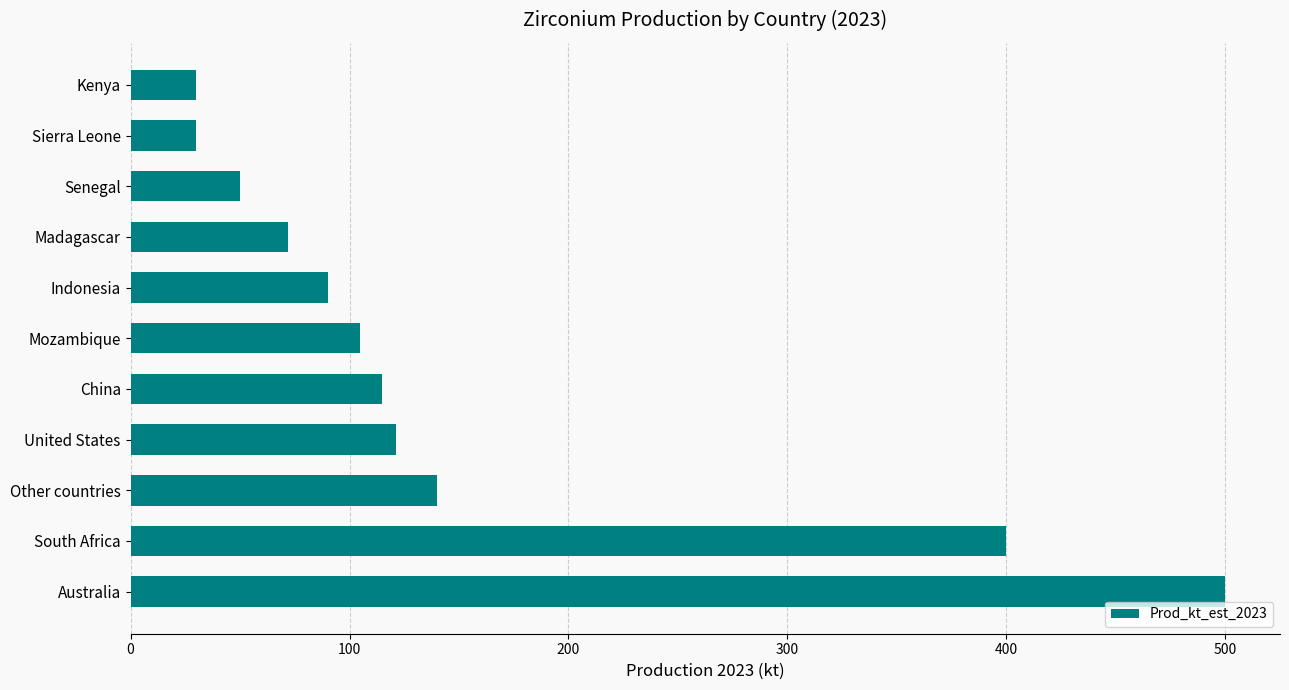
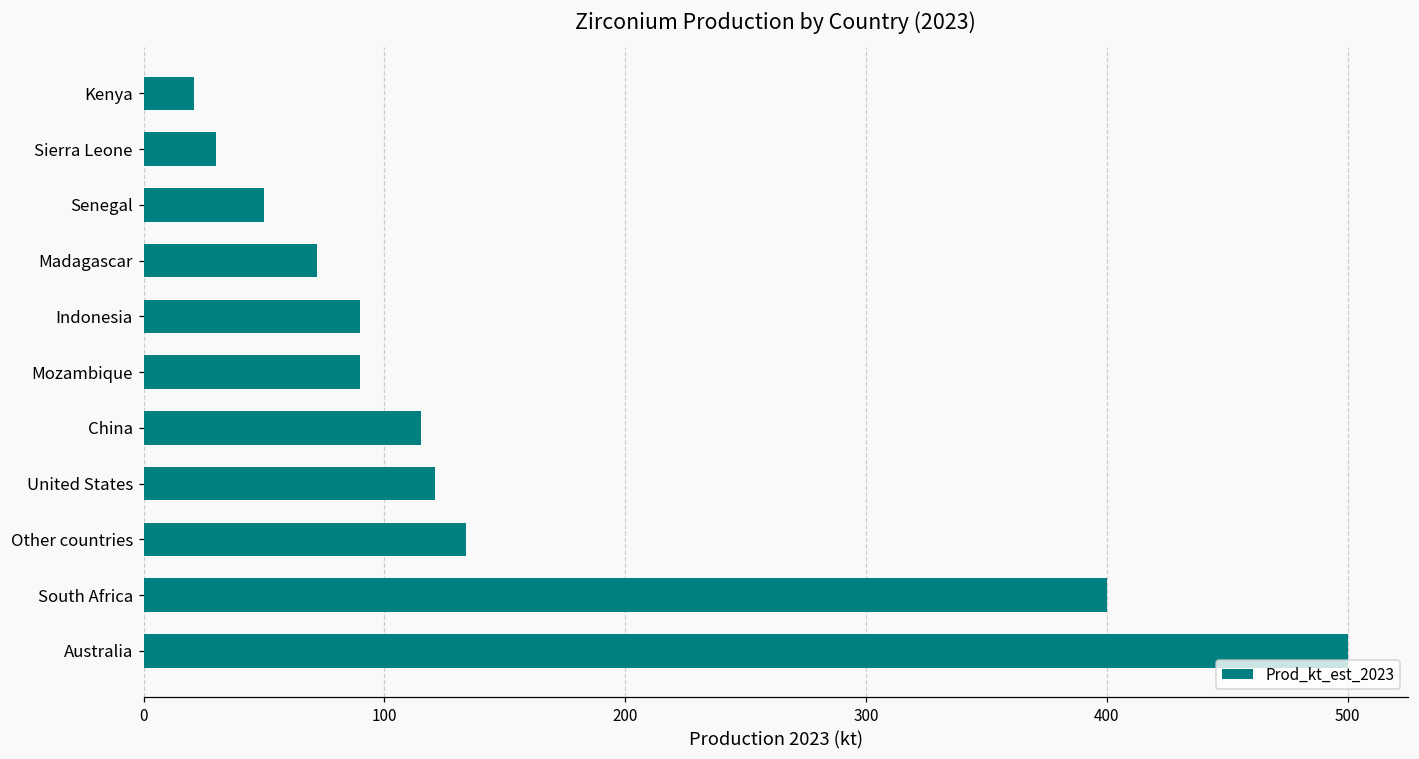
Kenya: 30 -> 21
Mozambique: 105 -> 90
Other countries: 140 -> 134
